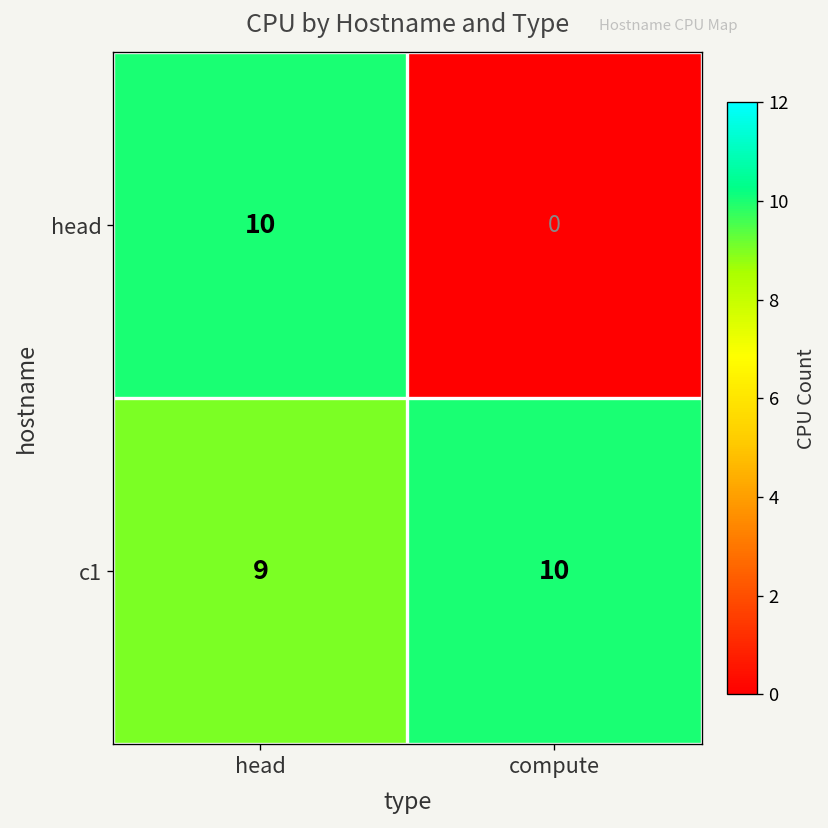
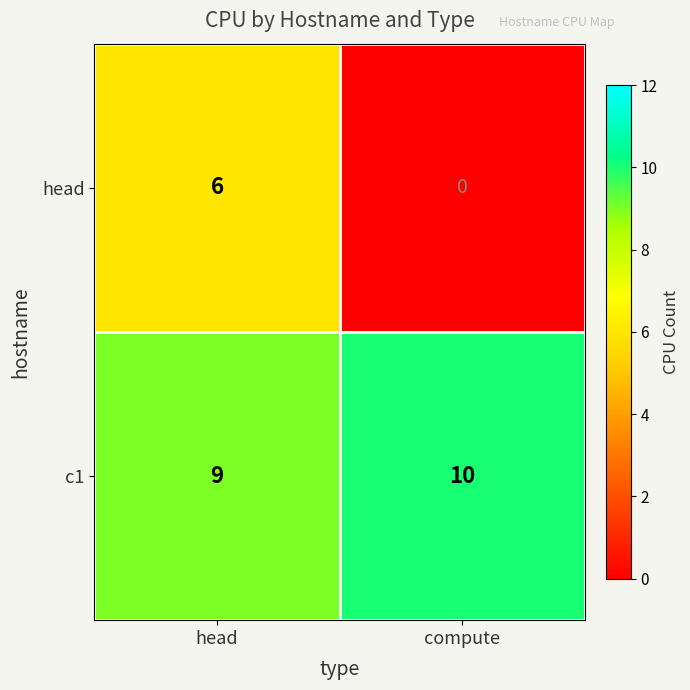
head, head: 10 -> 6
